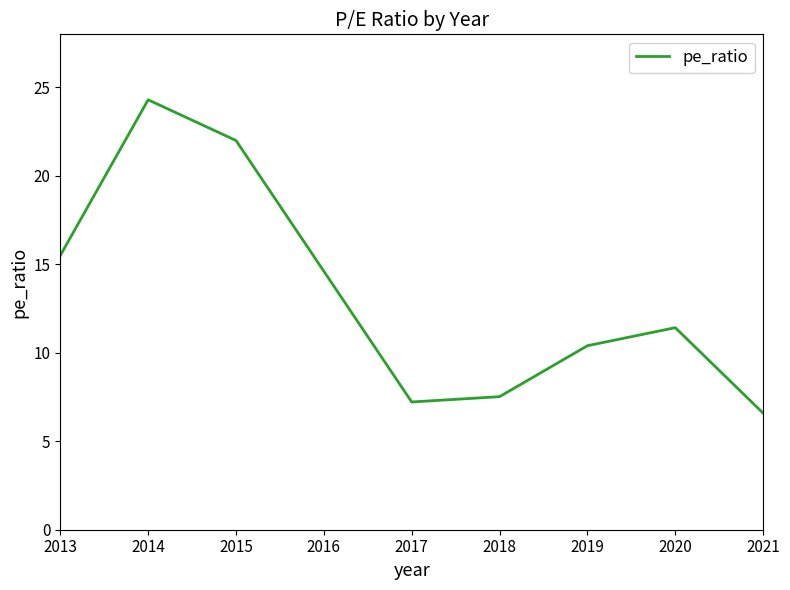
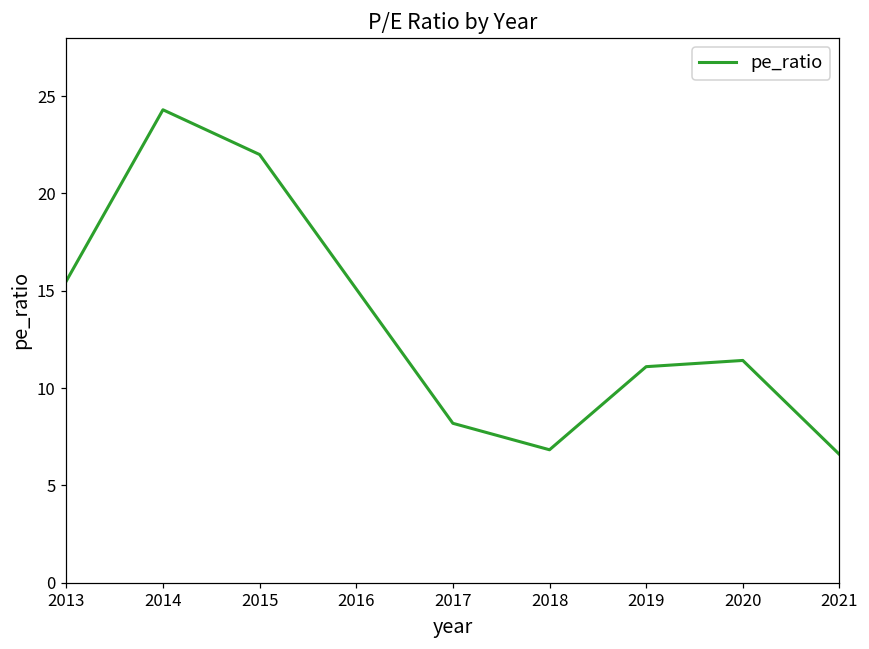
2017: 7.2 -> 8.2
2018: 7.5 -> 6.8
2019: 10.4 -> 11.1
